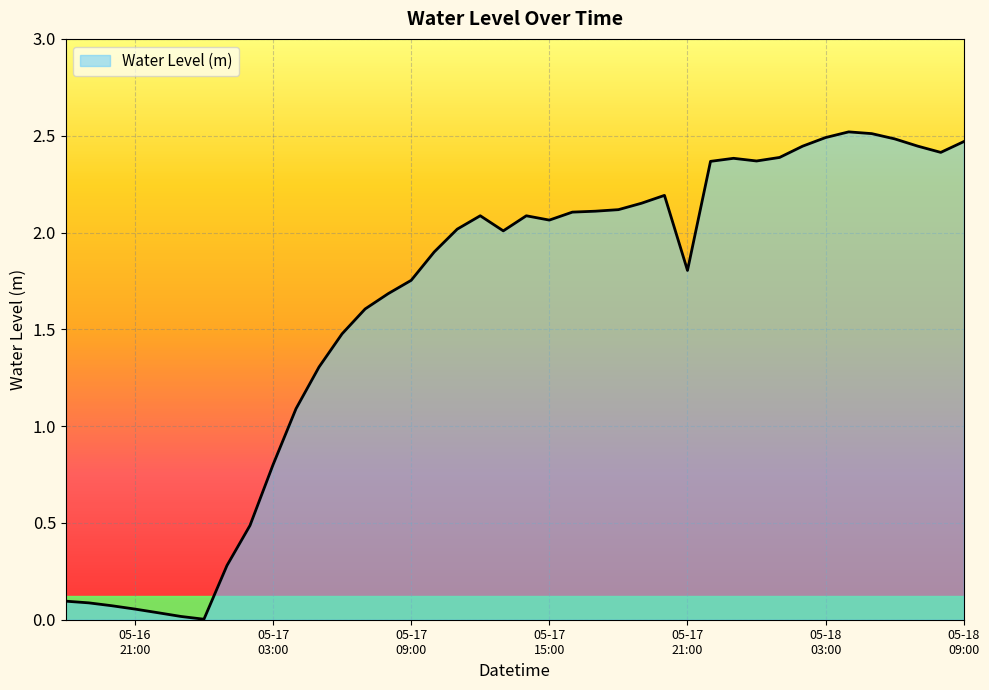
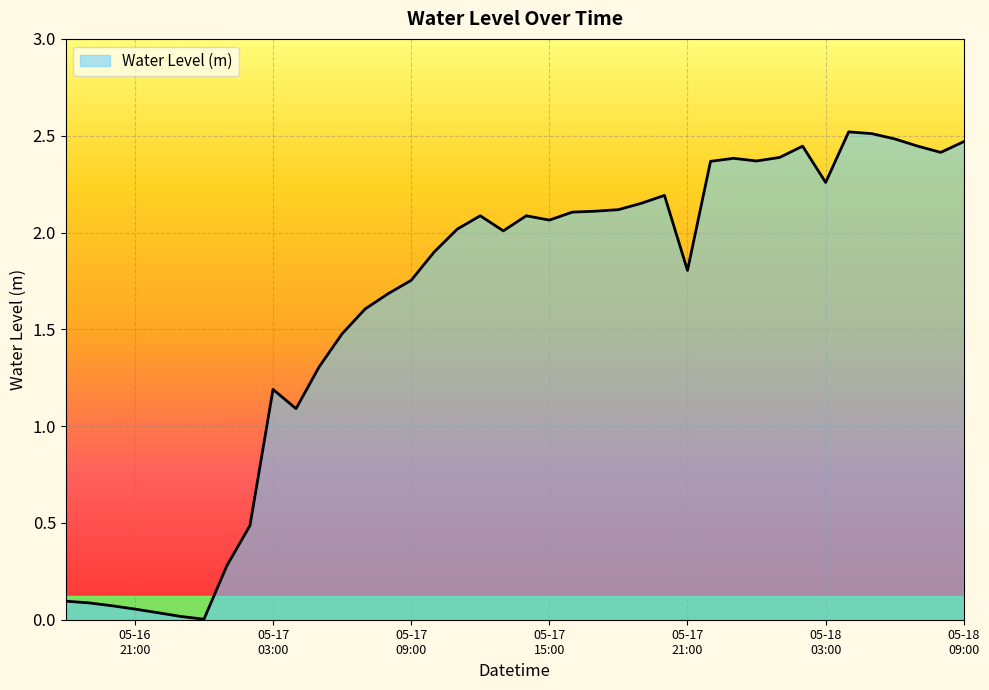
05-17 03:00: 0.80 -> 1.19
05-18 03:00: 2.49 -> 2.26
